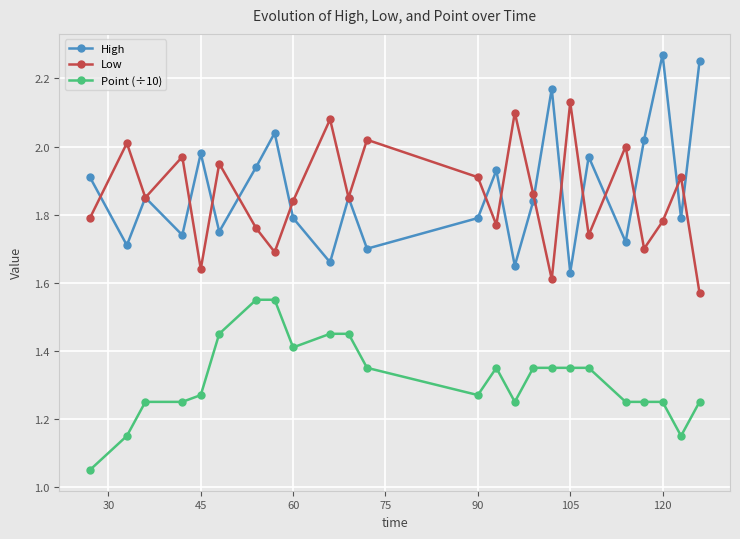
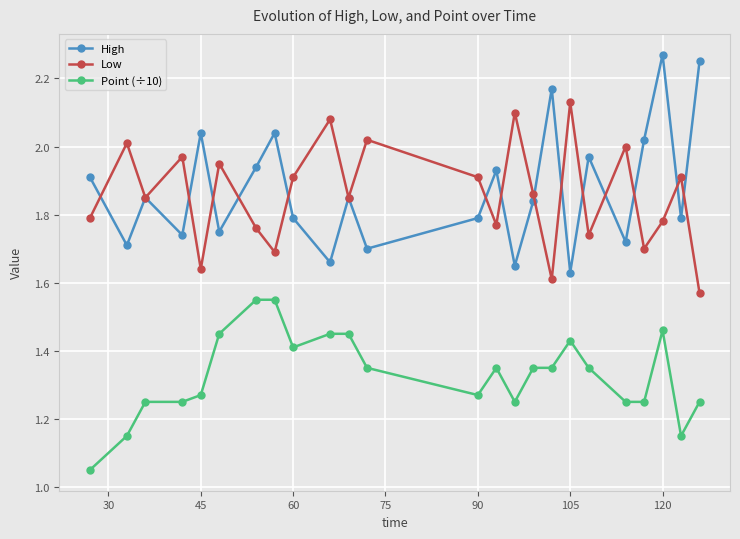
High, 45: 1.98 -> 2.04
Low, 60: 1.84 -> 1.91
Point (÷10), 105: 1.35 -> 1.43
Point (÷10), 120: 1.25 -> 1.46
